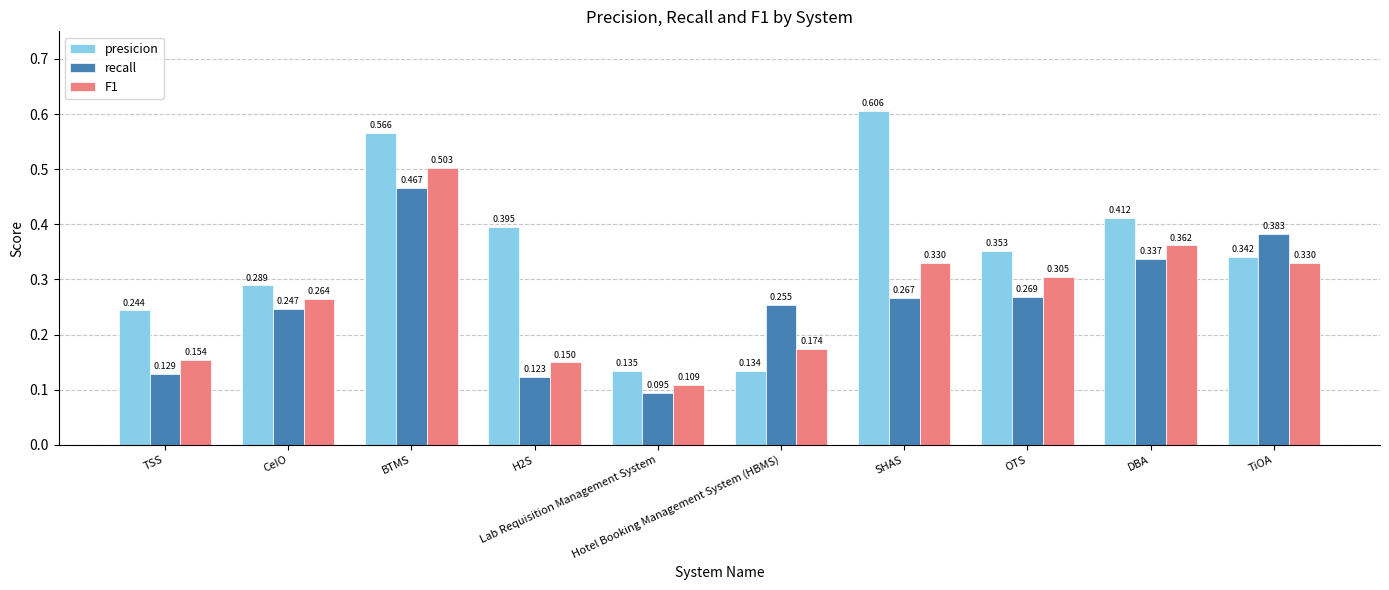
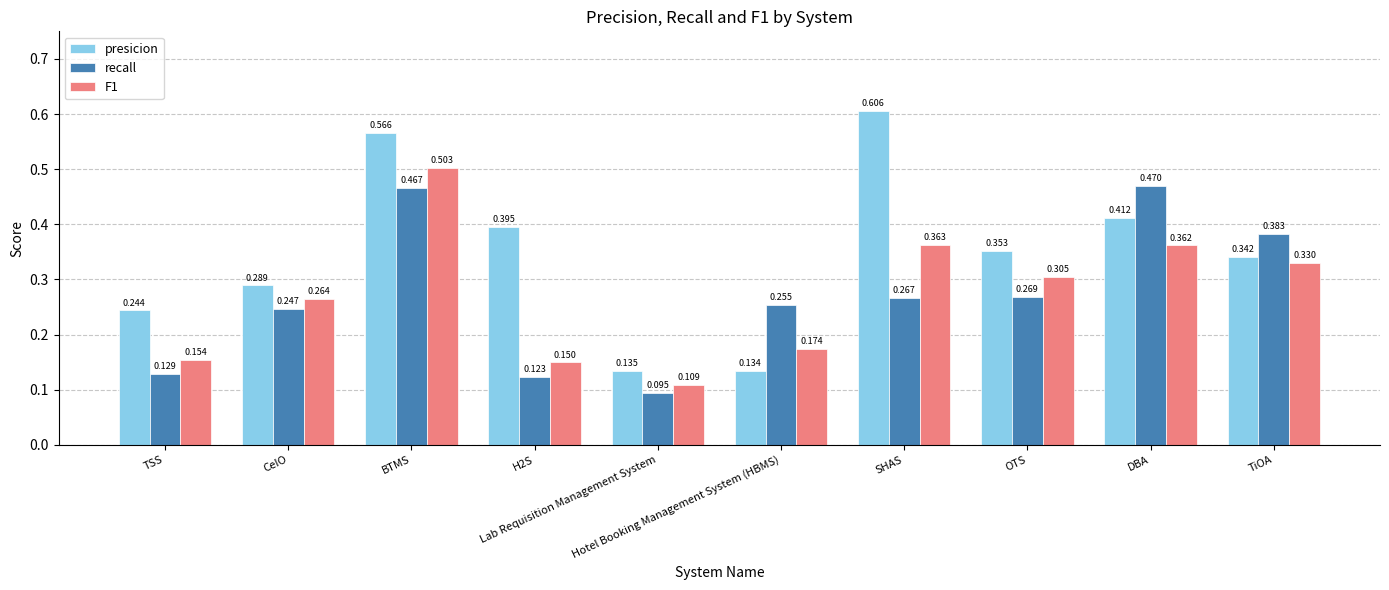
F1, SHAS: 0.330 -> 0.363
recall, DBA: 0.337 -> 0.470
